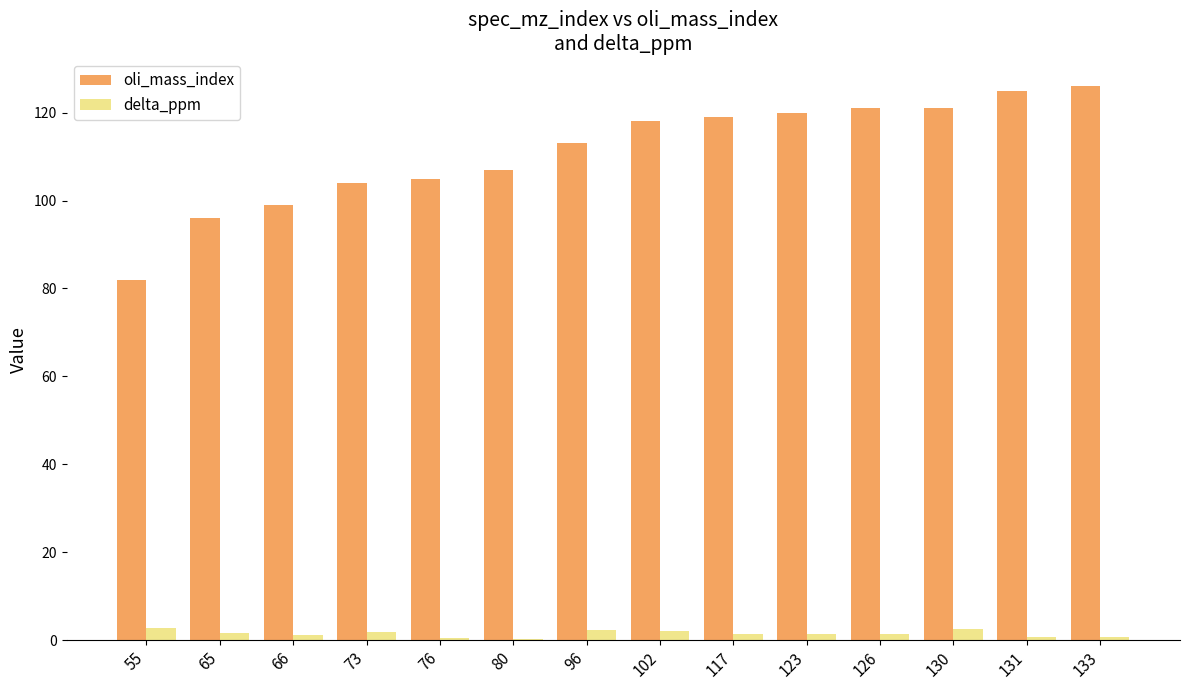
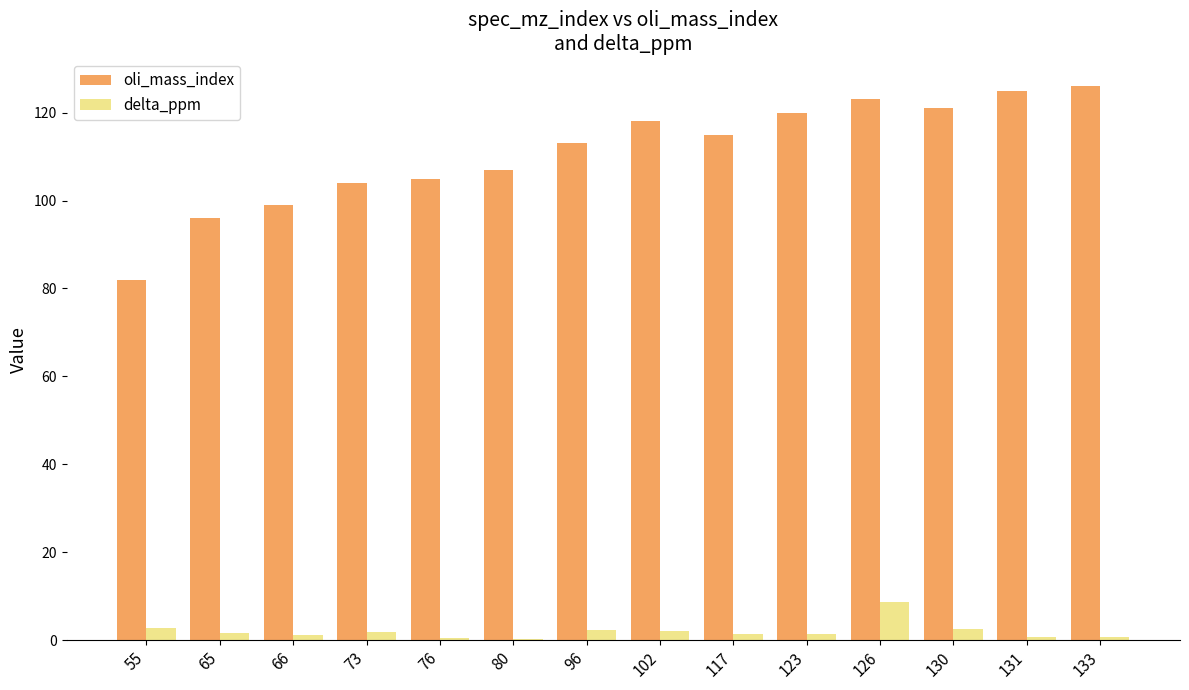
oli_mass_index, 117: 119 -> 115
oli_mass_index, 126: 121 -> 123
delta_ppm, 126: 1 -> 9
